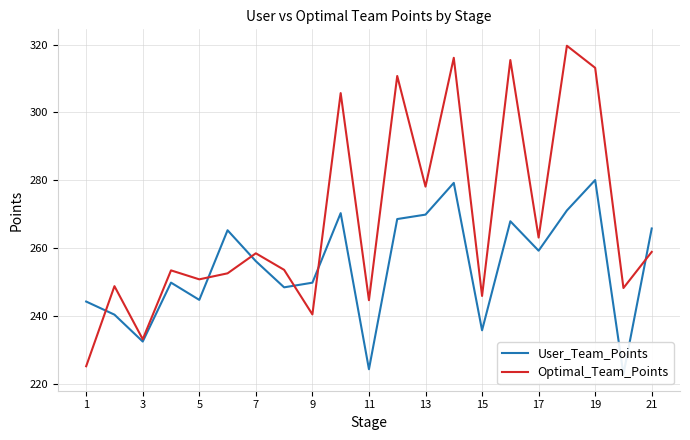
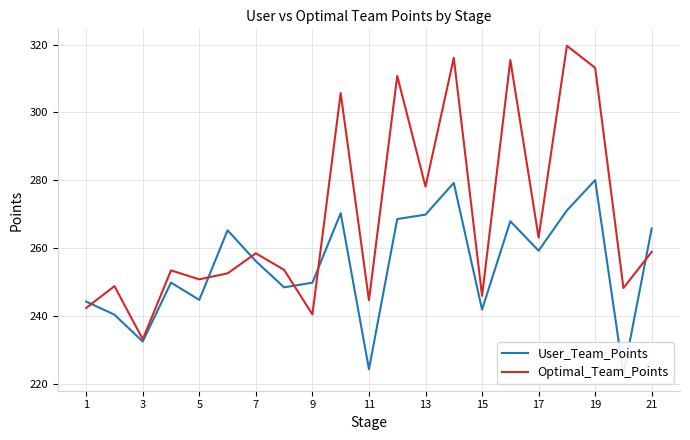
Optimal_Team_Points, 1: 225 -> 242
User_Team_Points, 15: 236 -> 242
